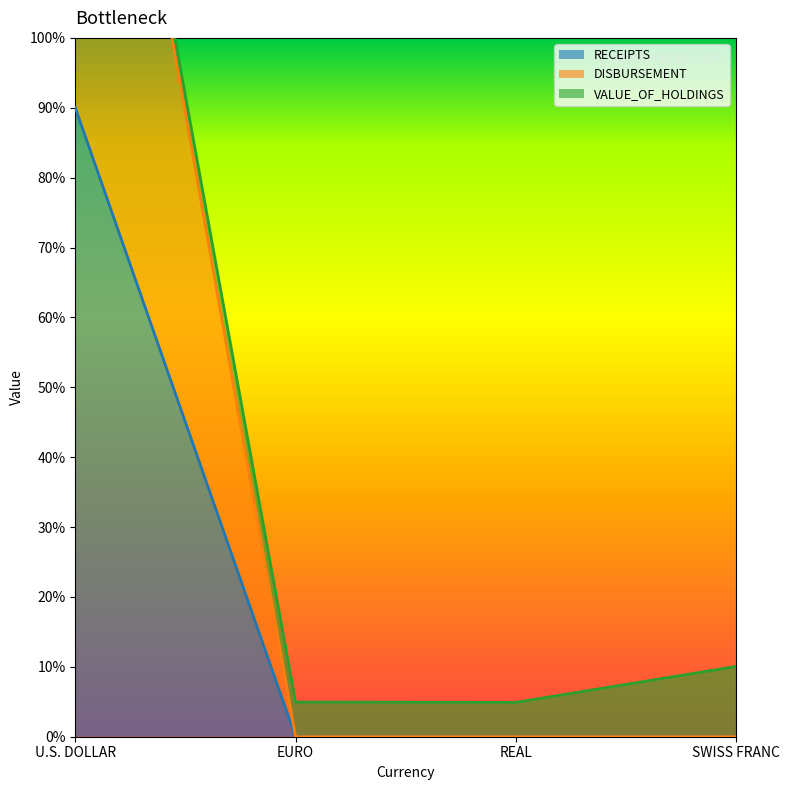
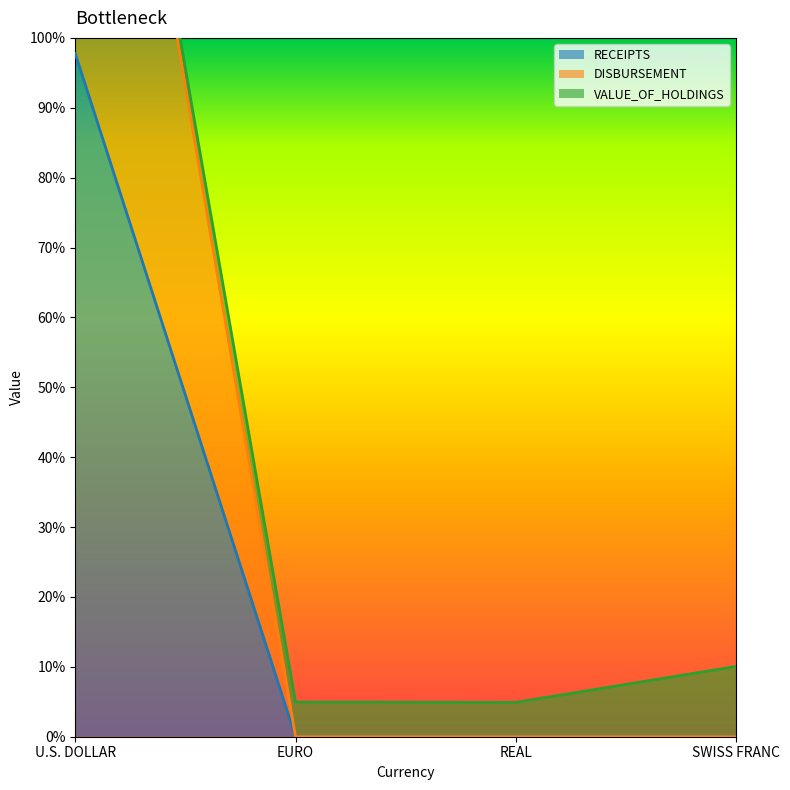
RECEIPTS, U.S. DOLLAR: 90% -> 98%
